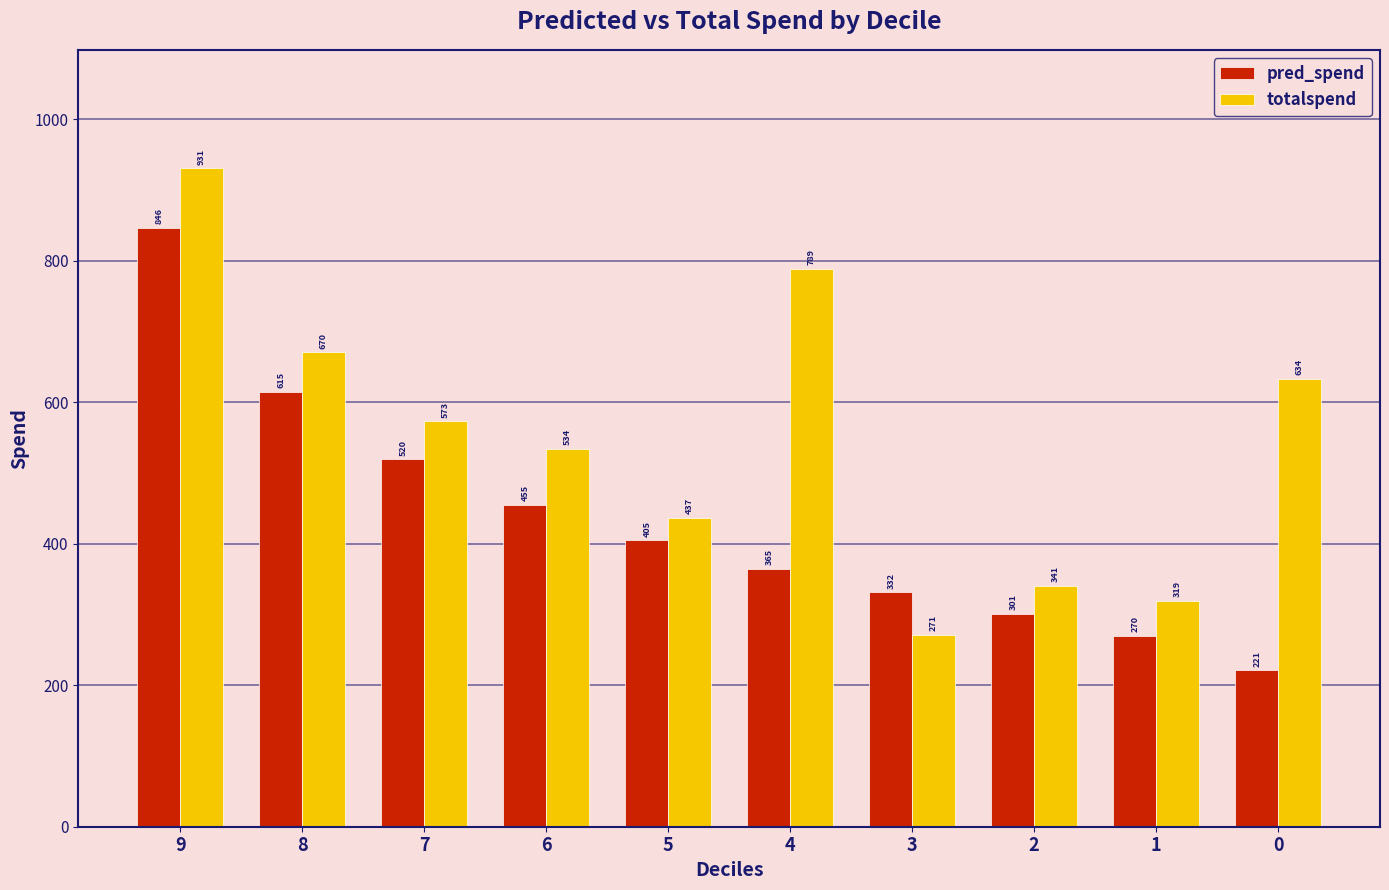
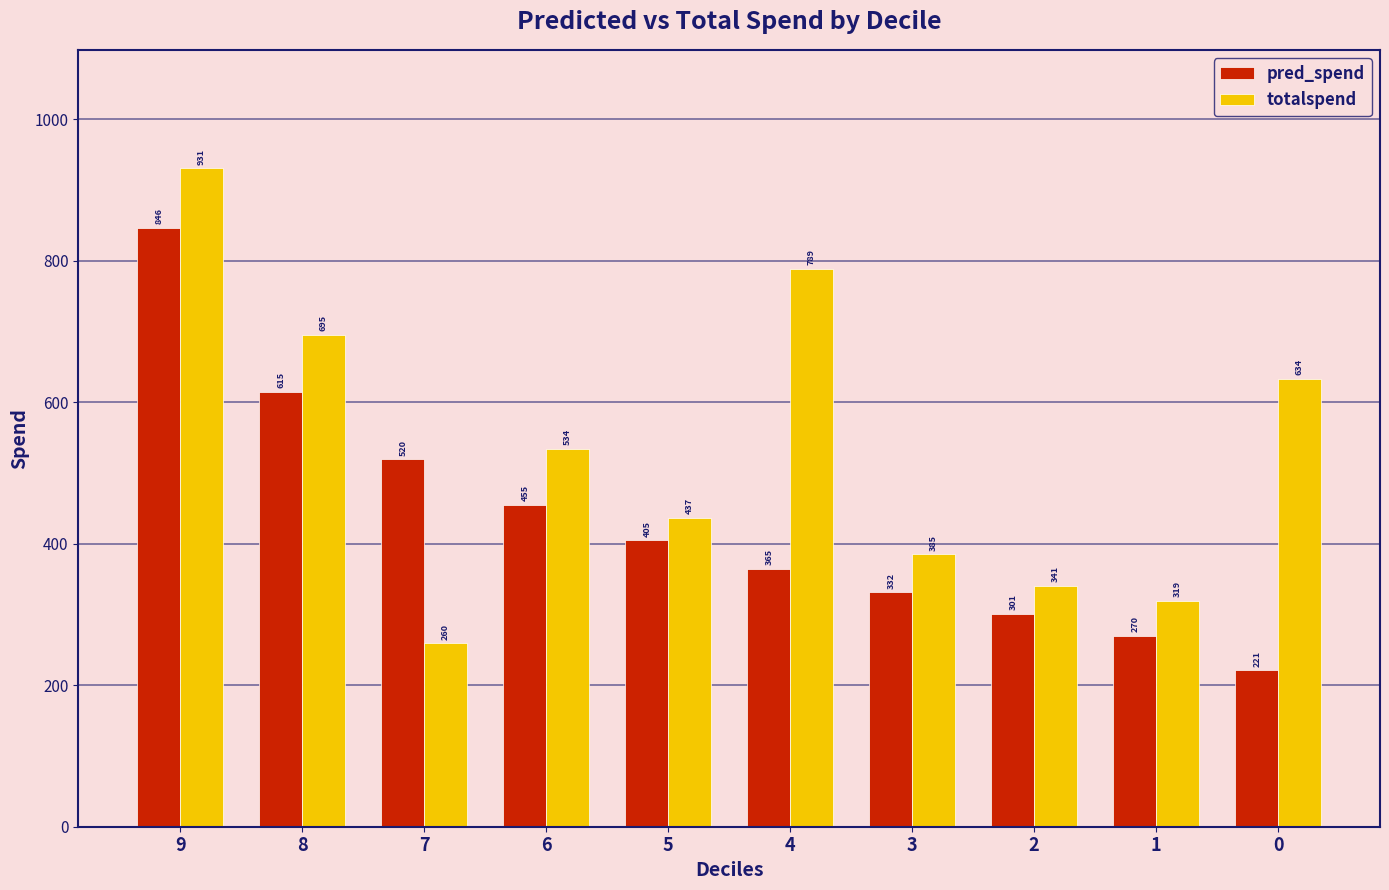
totalspend, 8: 670 -> 695
totalspend, 7: 573 -> 260
totalspend, 3: 271 -> 385
